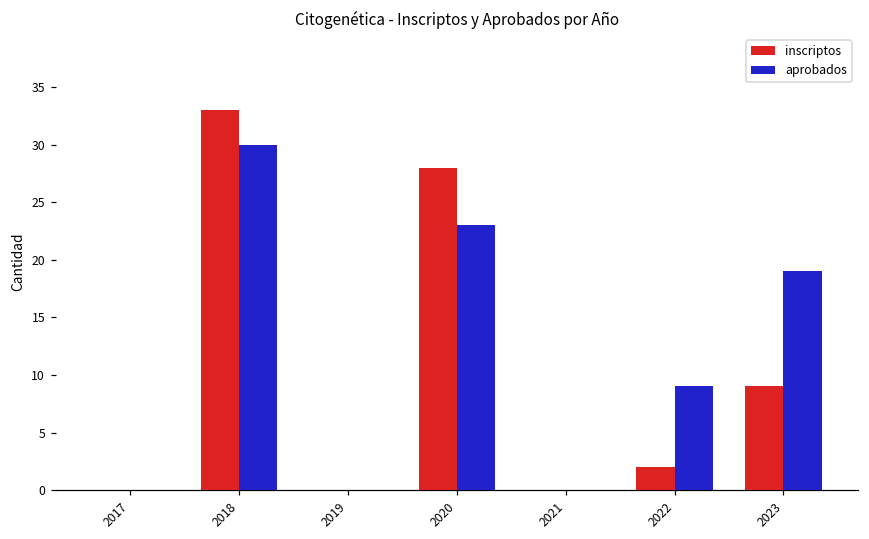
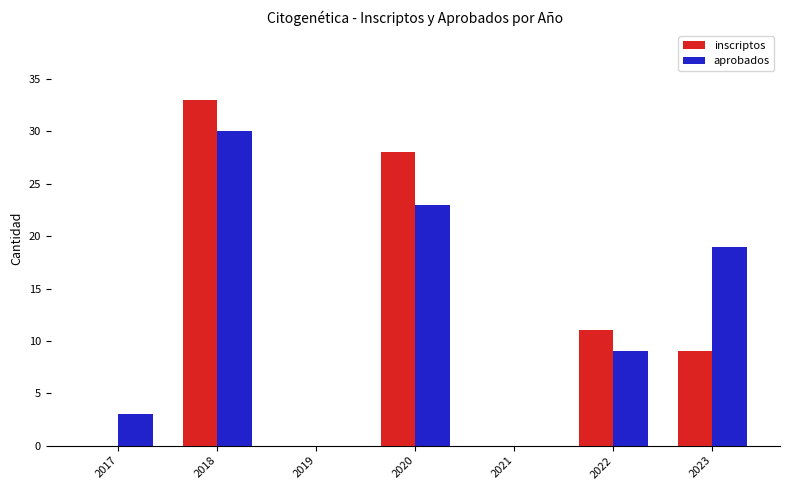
aprobados, 2017: 0 -> 3
inscriptos, 2022: 2 -> 11
